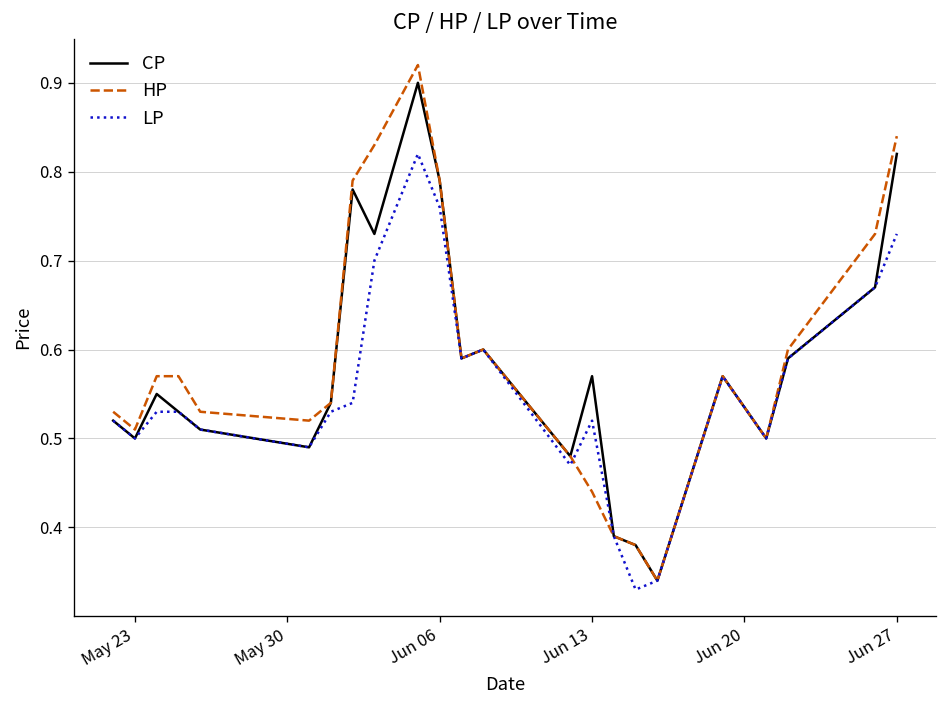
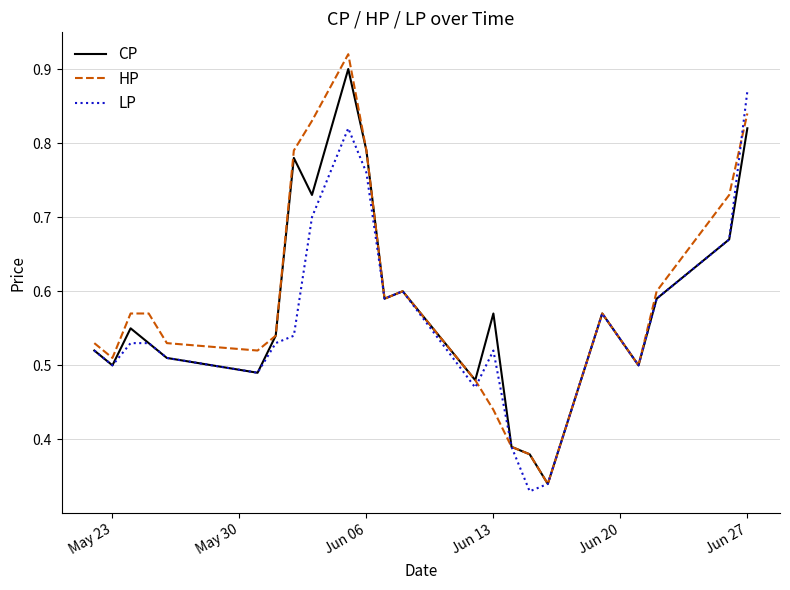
LP, Jun 27: 0.73 -> 0.87
